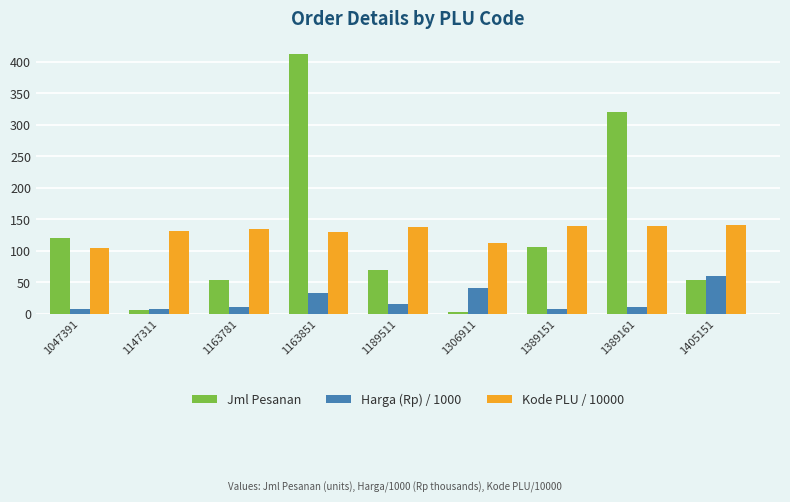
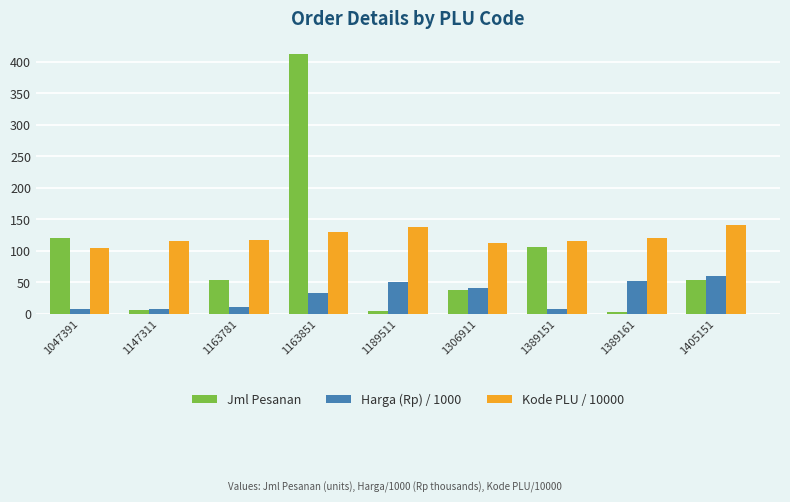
Kode PLU / 10000, 1147311: 130 -> 110
Kode PLU / 10000, 1163781: 130 -> 120
Jml Pesanan, 1189511: 70 -> 0
Harga (Rp) / 1000, 1189511: 20 -> 50
Jml Pesanan, 1306911: 0 -> 40
Kode PLU / 10000, 1389151: 140 -> 120
Jml Pesanan, 1389161: 320 -> 0
Harga (Rp) / 1000, 1389161: 10 -> 50
Kode PLU / 10000, 1389161: 140 -> 120
